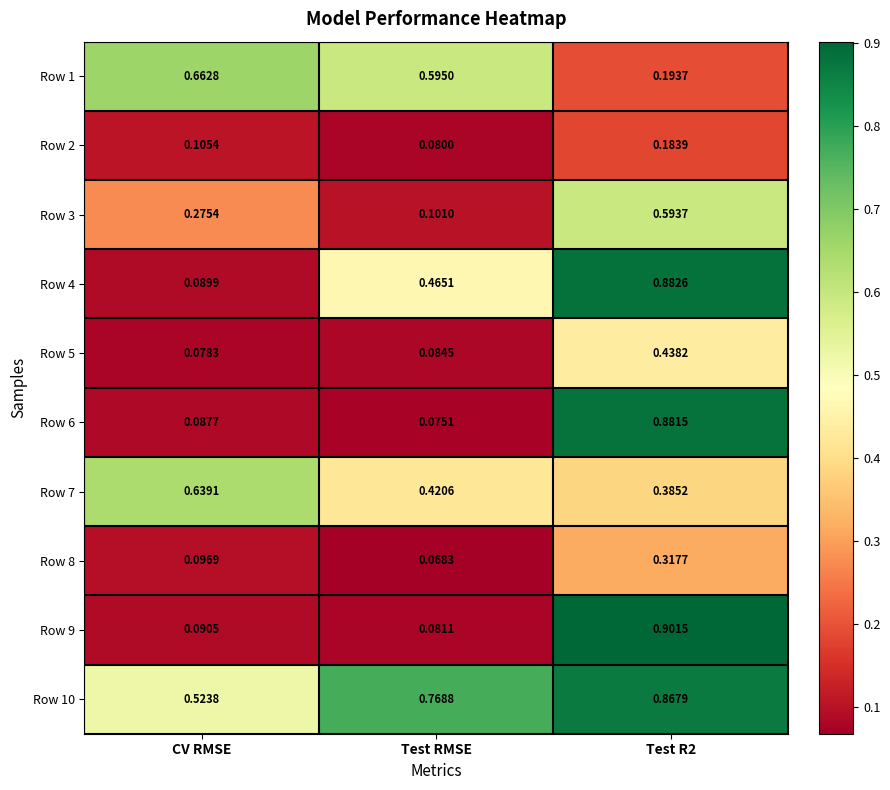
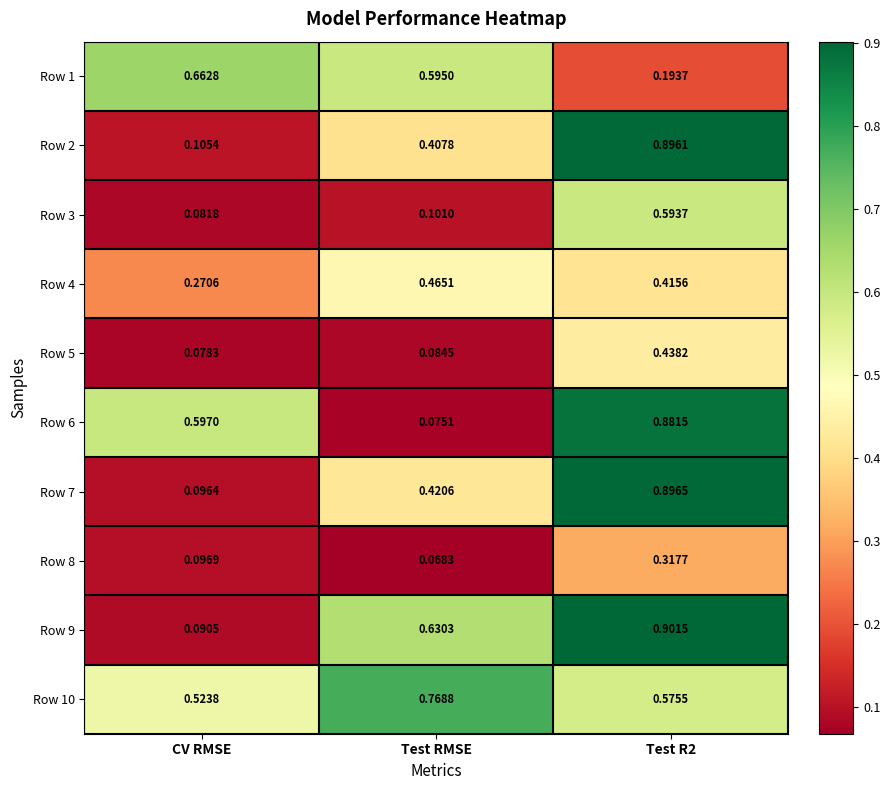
Row 2, Test RMSE: 0.0800 -> 0.4078
Row 2, Test R2: 0.1839 -> 0.8961
Row 3, CV RMSE: 0.2754 -> 0.0818
Row 4, CV RMSE: 0.0899 -> 0.2706
Row 4, Test R2: 0.8826 -> 0.4156
Row 6, CV RMSE: 0.0877 -> 0.5970
Row 7, CV RMSE: 0.6391 -> 0.0964
Row 7, Test R2: 0.3852 -> 0.8965
Row 9, Test RMSE: 0.0811 -> 0.6303
Row 10, Test R2: 0.8679 -> 0.5755
